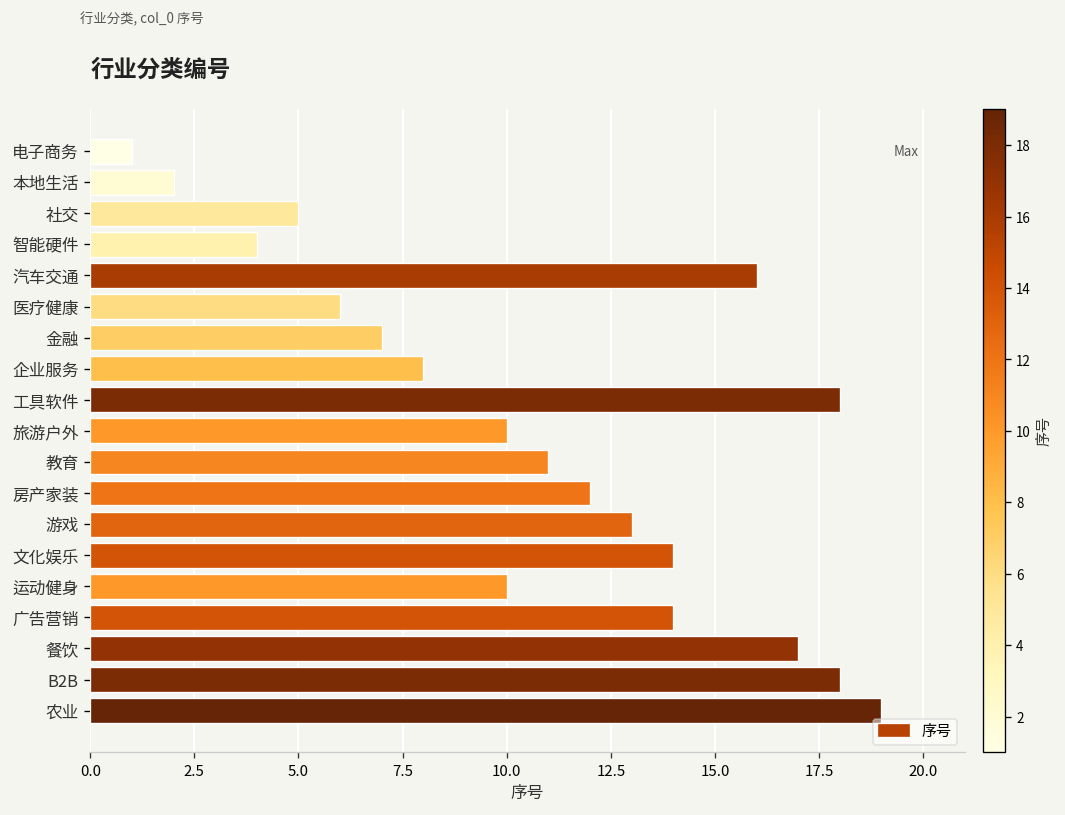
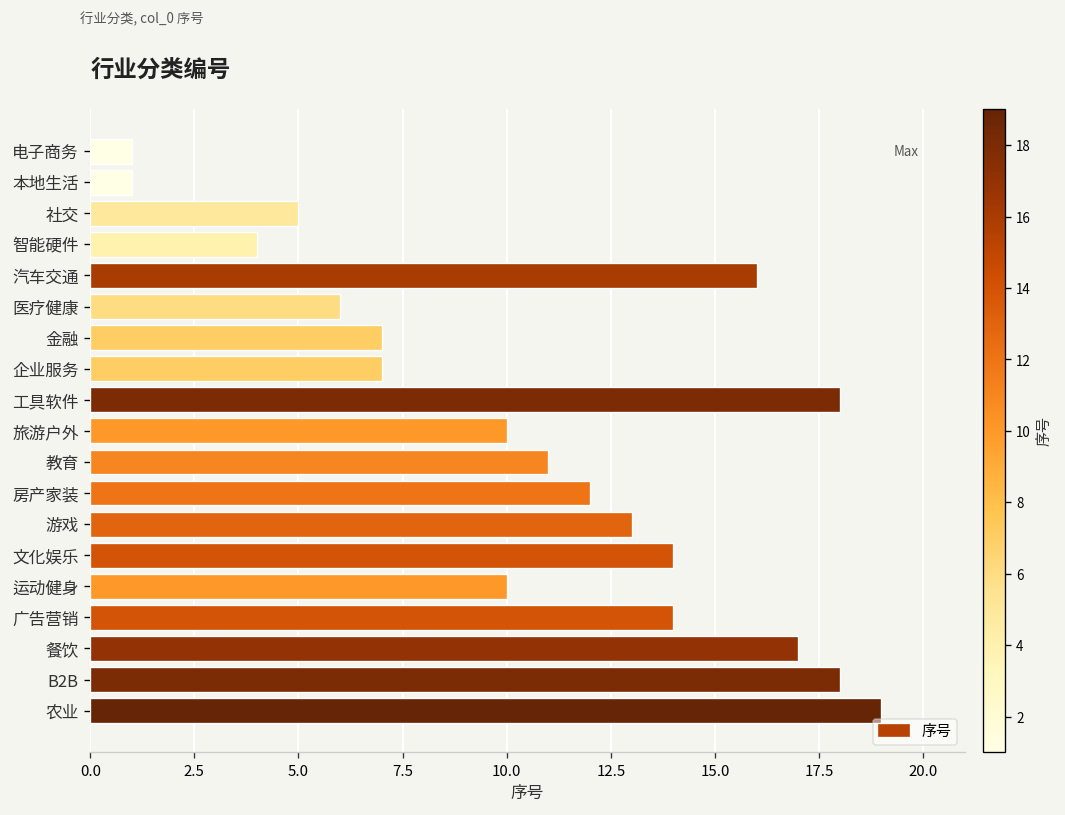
本地生活: 2 -> 1
企业服务: 8 -> 7
